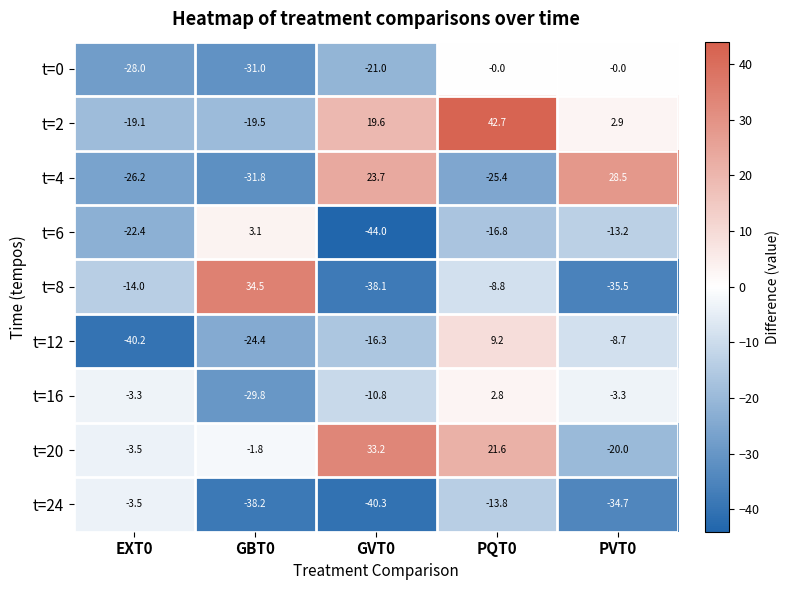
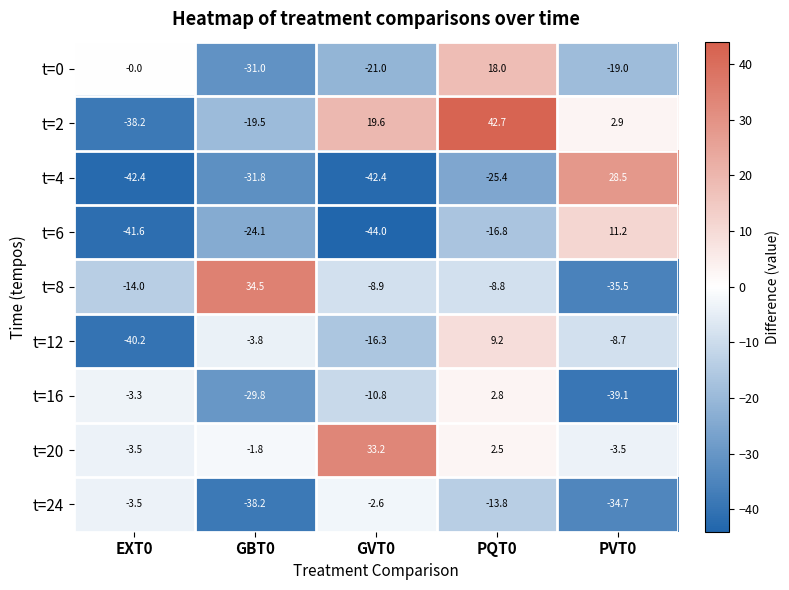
t=0, EXT0: -28.0 -> -0.0
t=0, PQT0: -0.0 -> 18.0
t=0, PVT0: -0.0 -> -19.0
t=2, EXT0: -19.1 -> -38.2
t=4, EXT0: -26.2 -> -42.4
t=4, GVT0: 23.7 -> -42.4
t=6, EXT0: -22.4 -> -41.6
t=6, GBT0: 3.1 -> -24.1
t=6, PVT0: -13.2 -> 11.2
t=8, GVT0: -38.1 -> -8.9
t=12, GBT0: -24.4 -> -3.8
t=16, PVT0: -3.3 -> -39.1
t=20, PQT0: 21.6 -> 2.5
t=20, PVT0: -20.0 -> -3.5
t=24, GVT0: -40.3 -> -2.6
